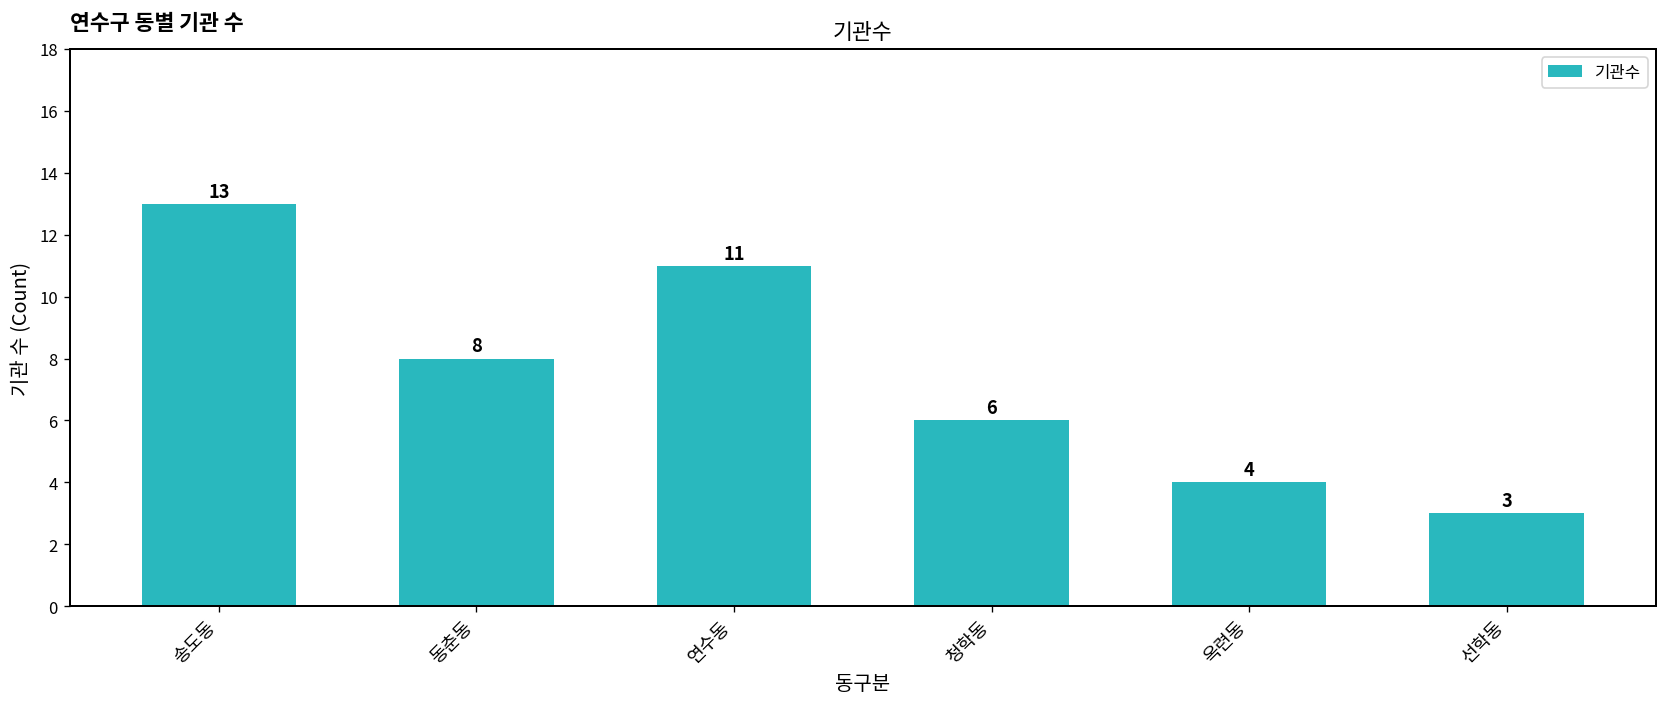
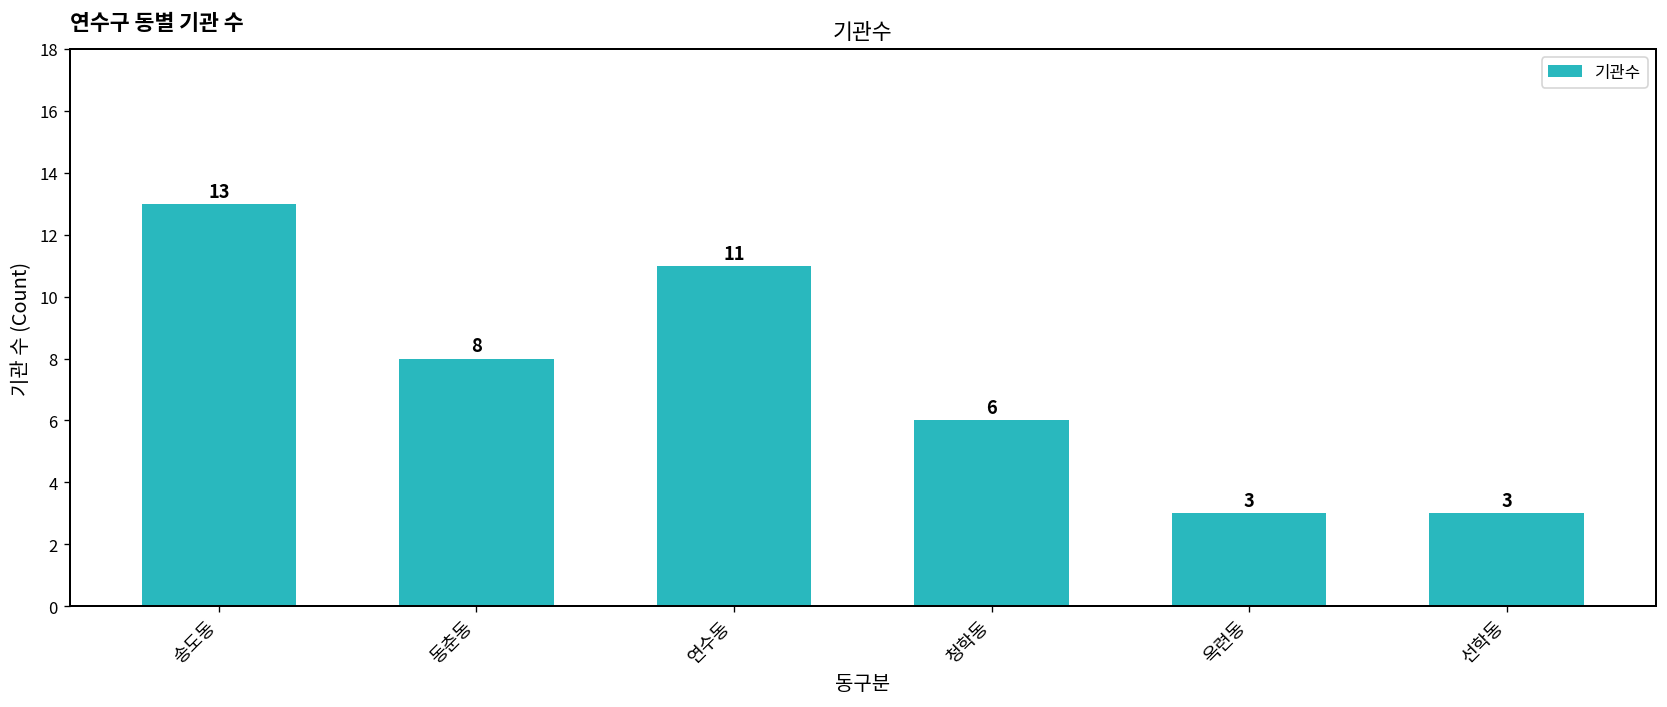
옥련동: 4 -> 3
